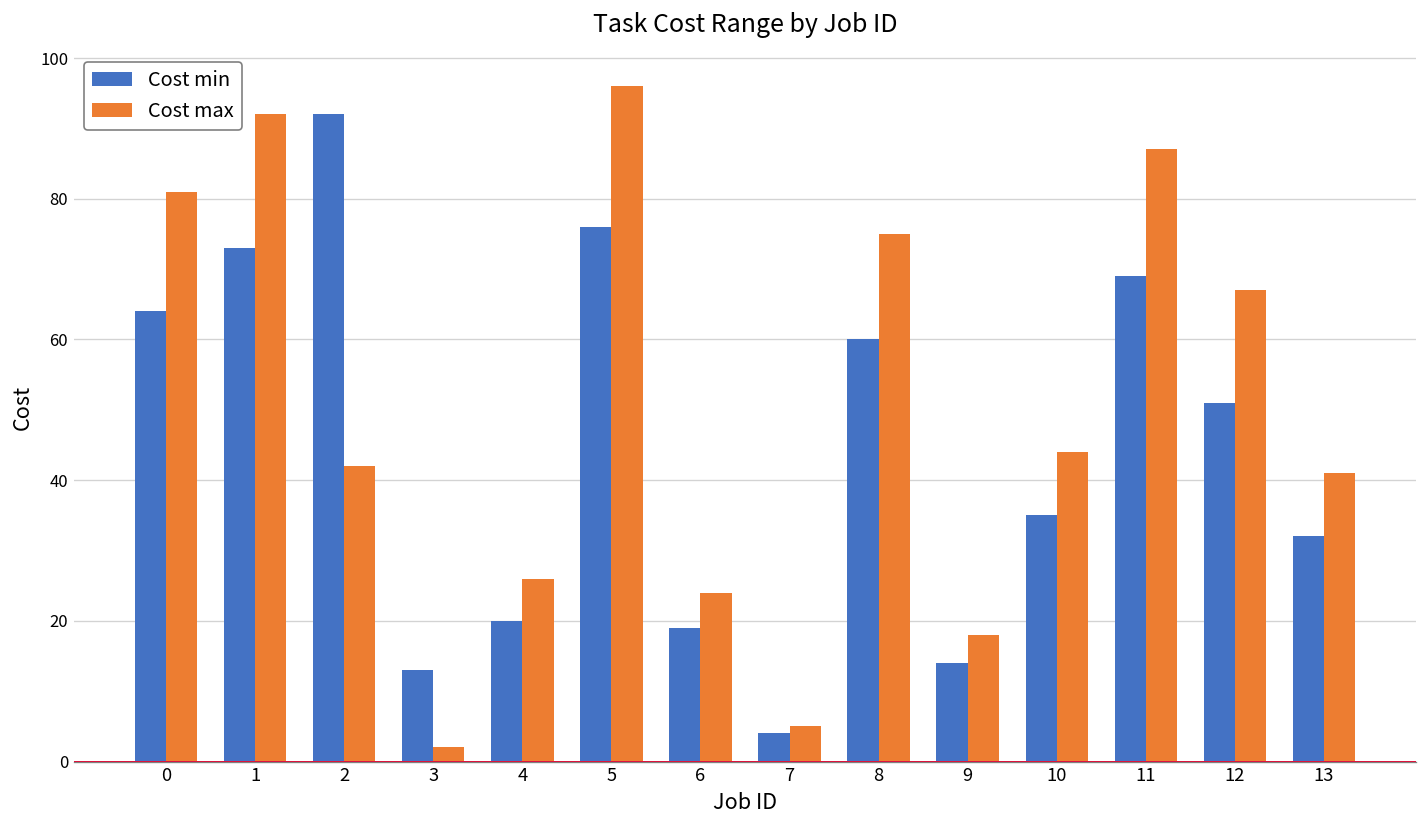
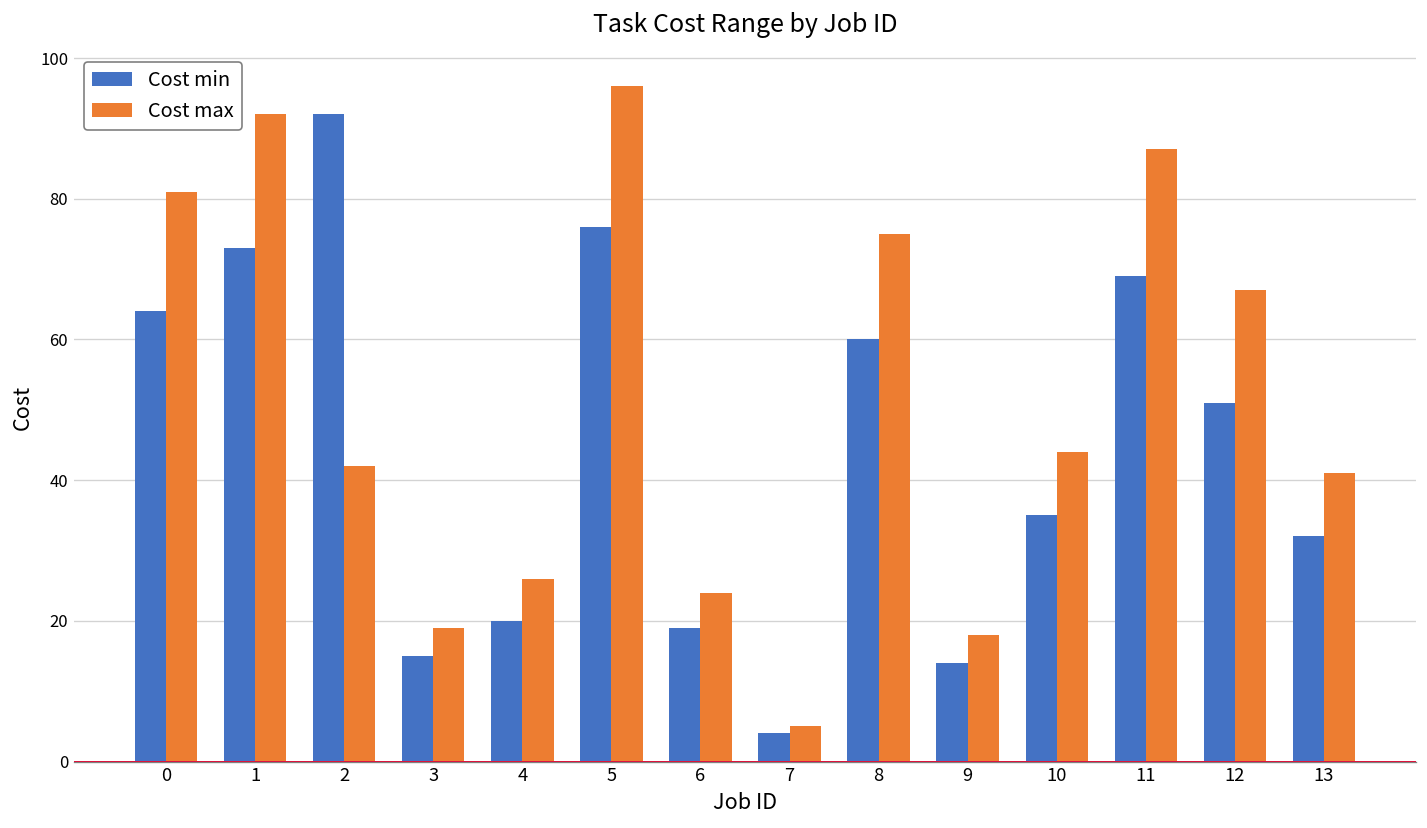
Cost min, 3: 13 -> 15
Cost max, 3: 2 -> 19
